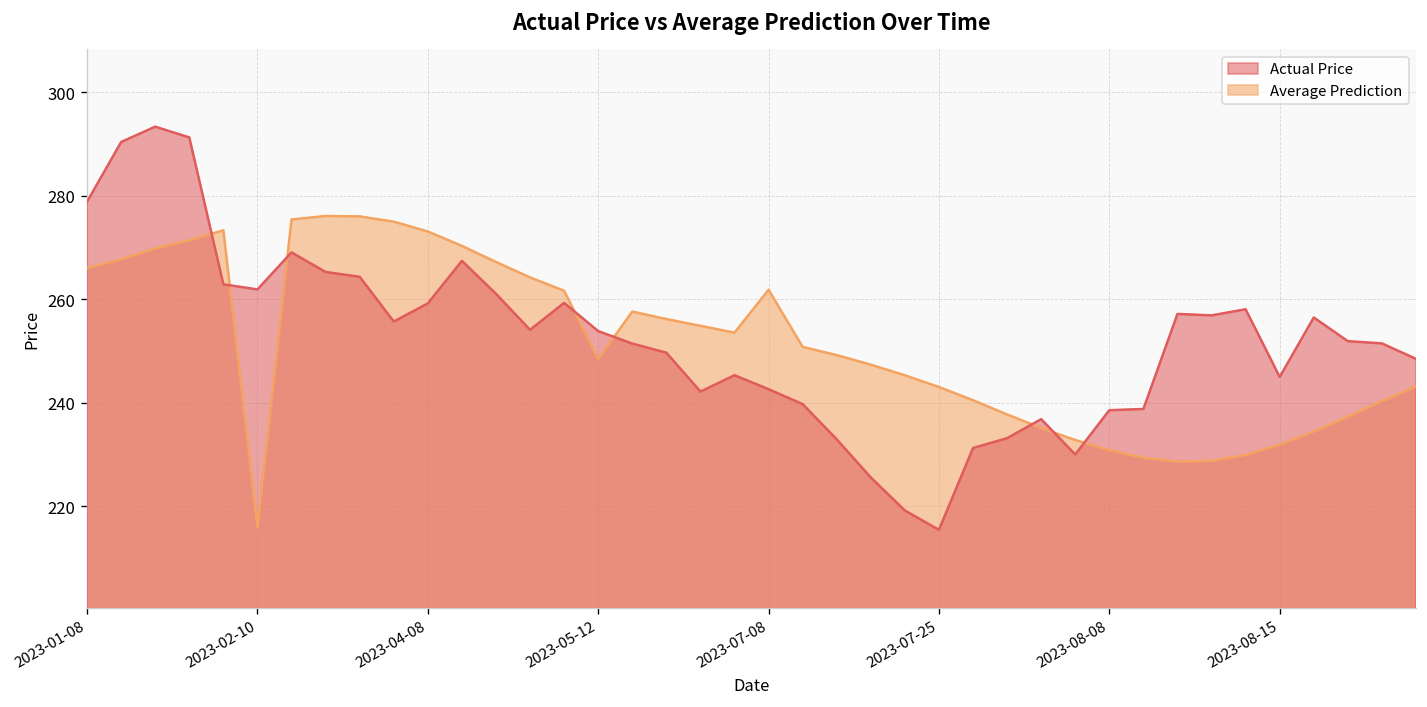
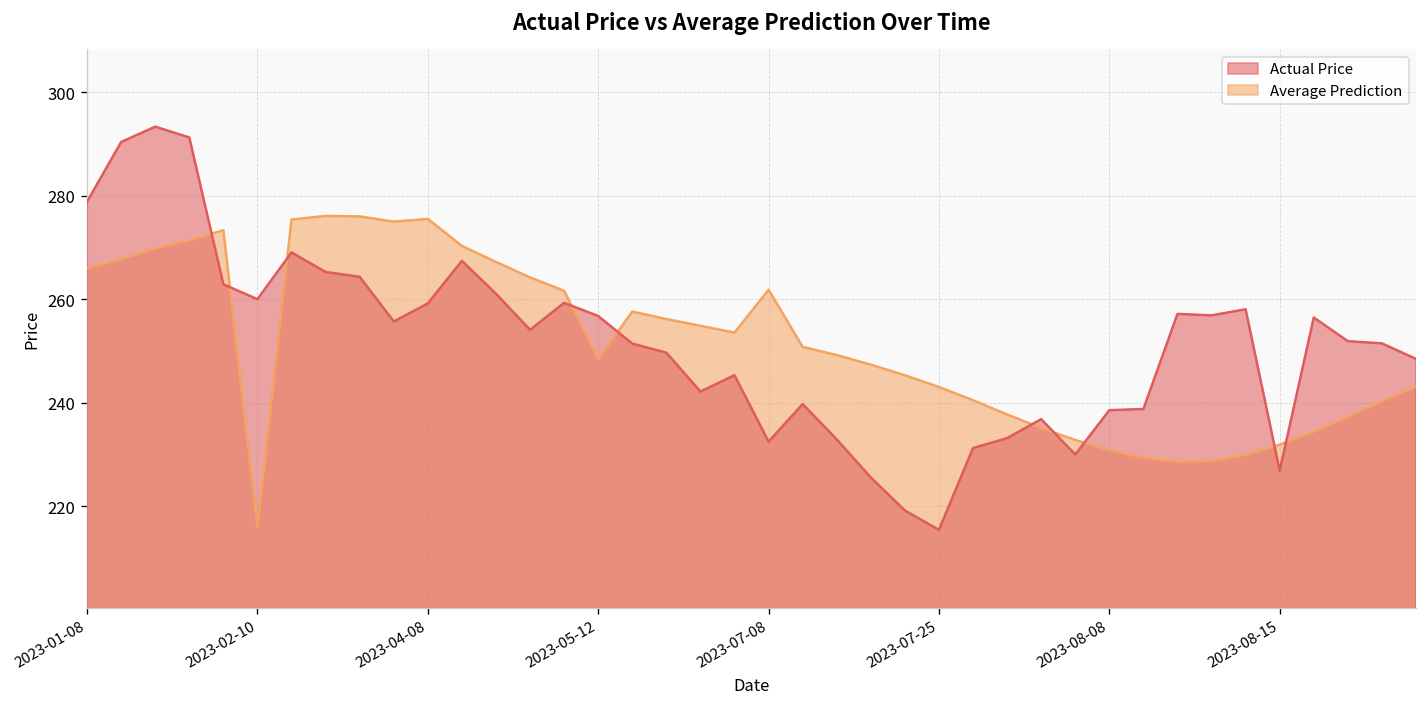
Actual Price, 2023-02-10: 262 -> 260
Average Prediction, 2023-04-08: 273 -> 276
Actual Price, 2023-05-12: 254 -> 257
Actual Price, 2023-07-08: 243 -> 233
Actual Price, 2023-08-15: 245 -> 227
